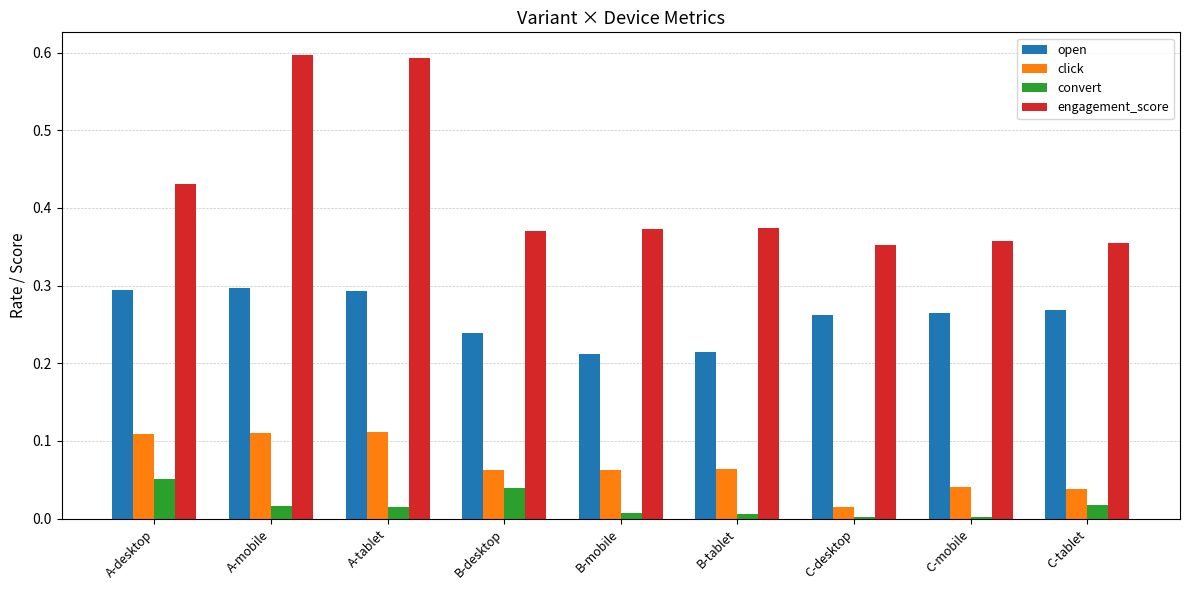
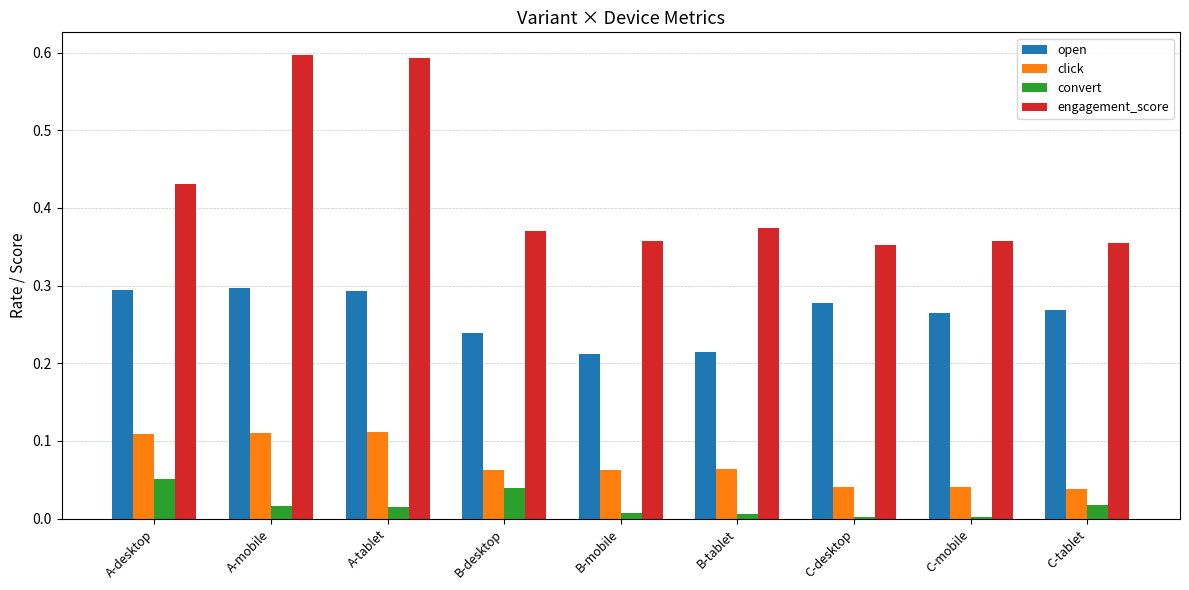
engagement_score, B-mobile: 0.37 -> 0.36
open, C-desktop: 0.26 -> 0.28
click, C-desktop: 0.01 -> 0.04
